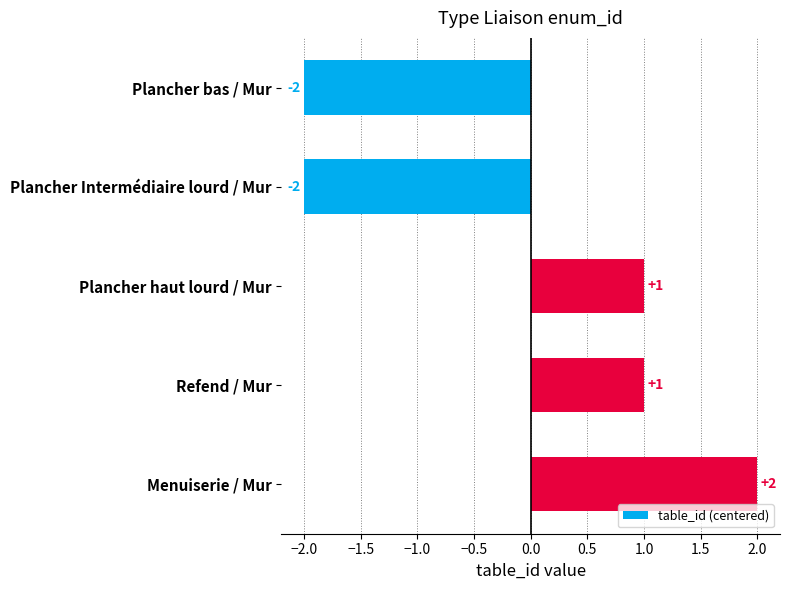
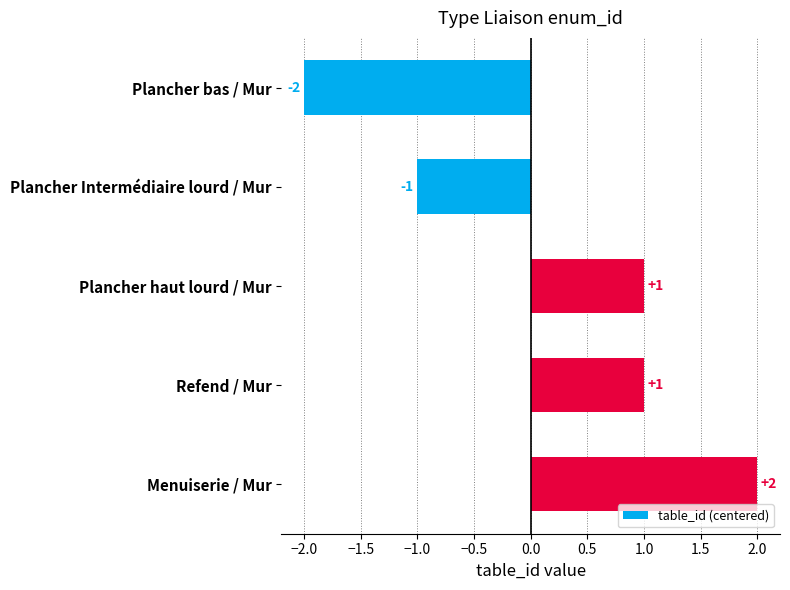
Plancher Intermédiaire lourd / Mur: -2 -> -1
